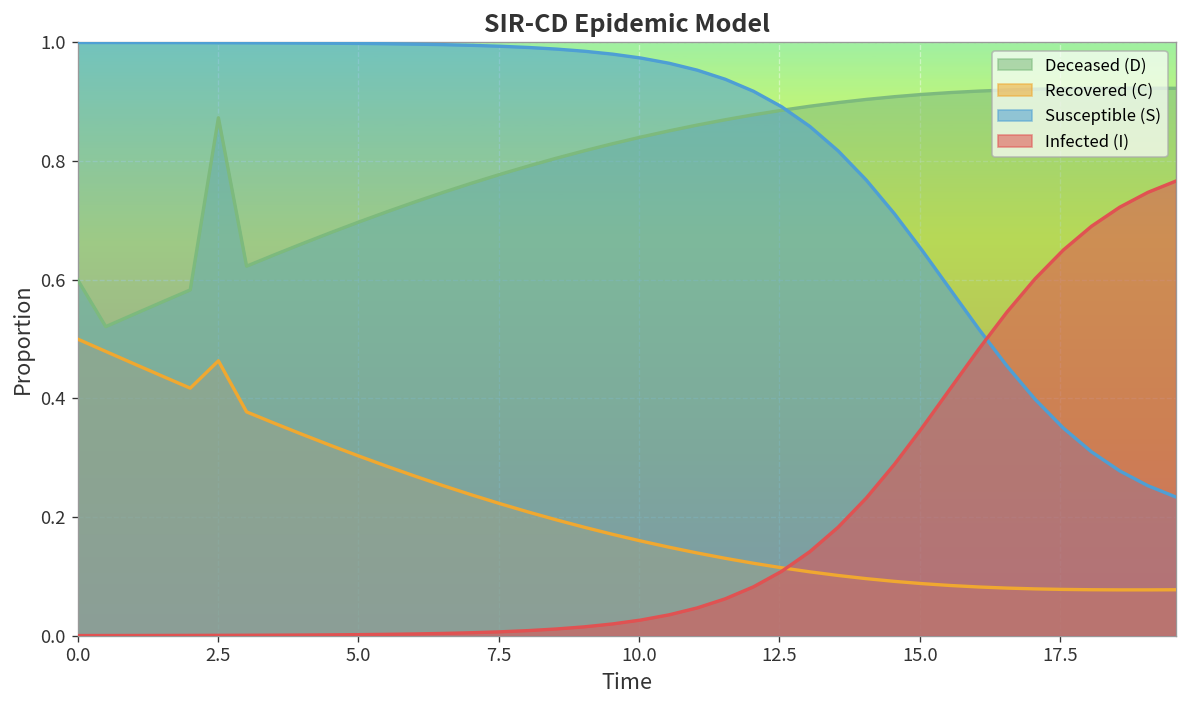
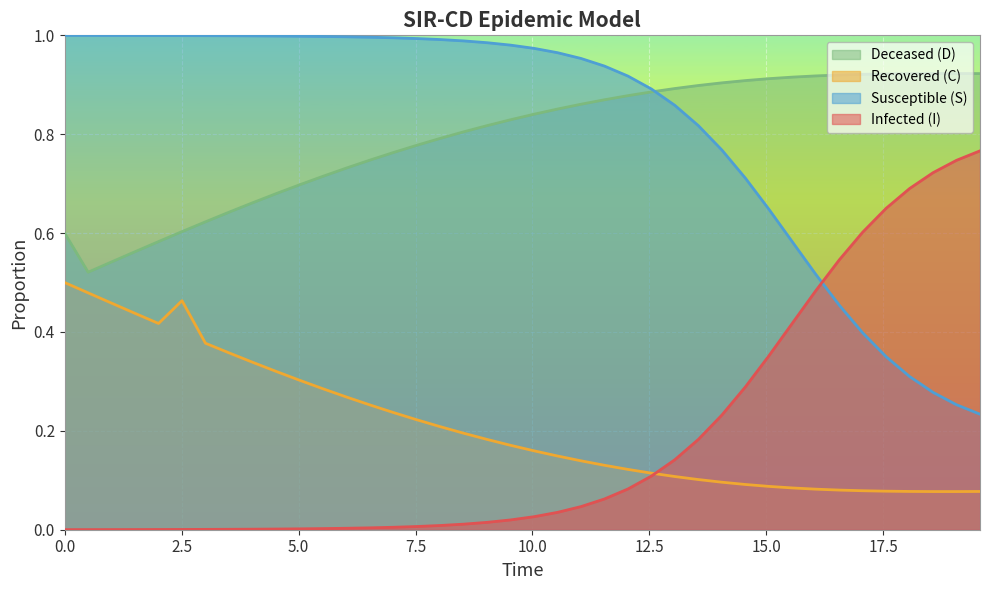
Deceased (D), 2.5: 0.87 -> 0.60
